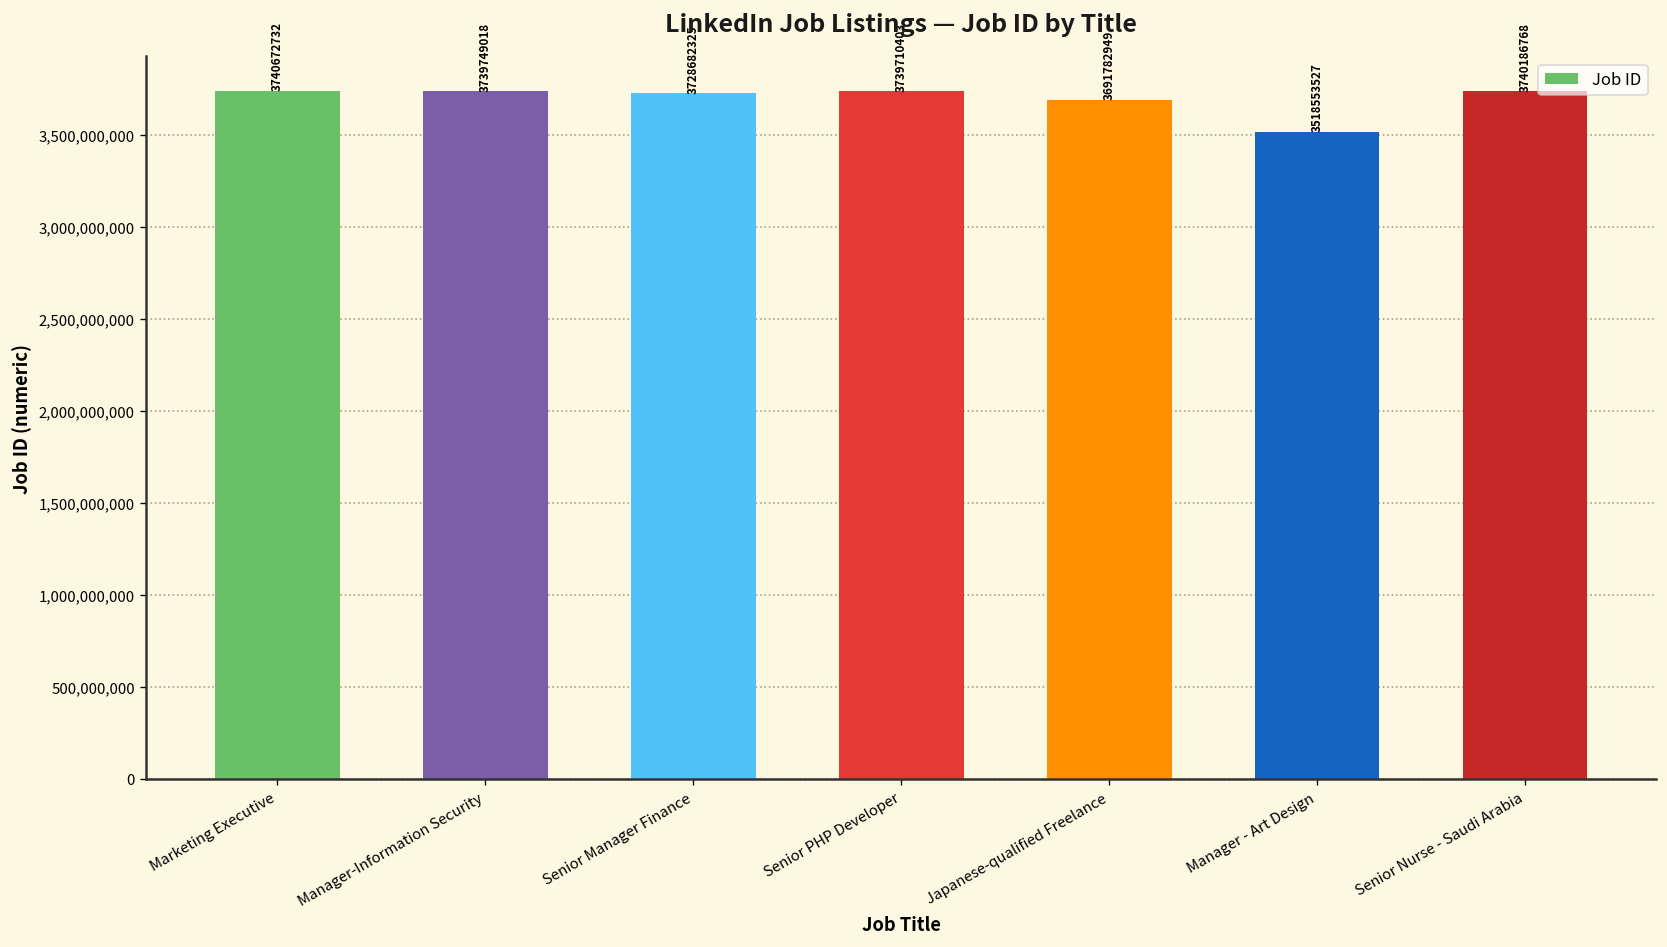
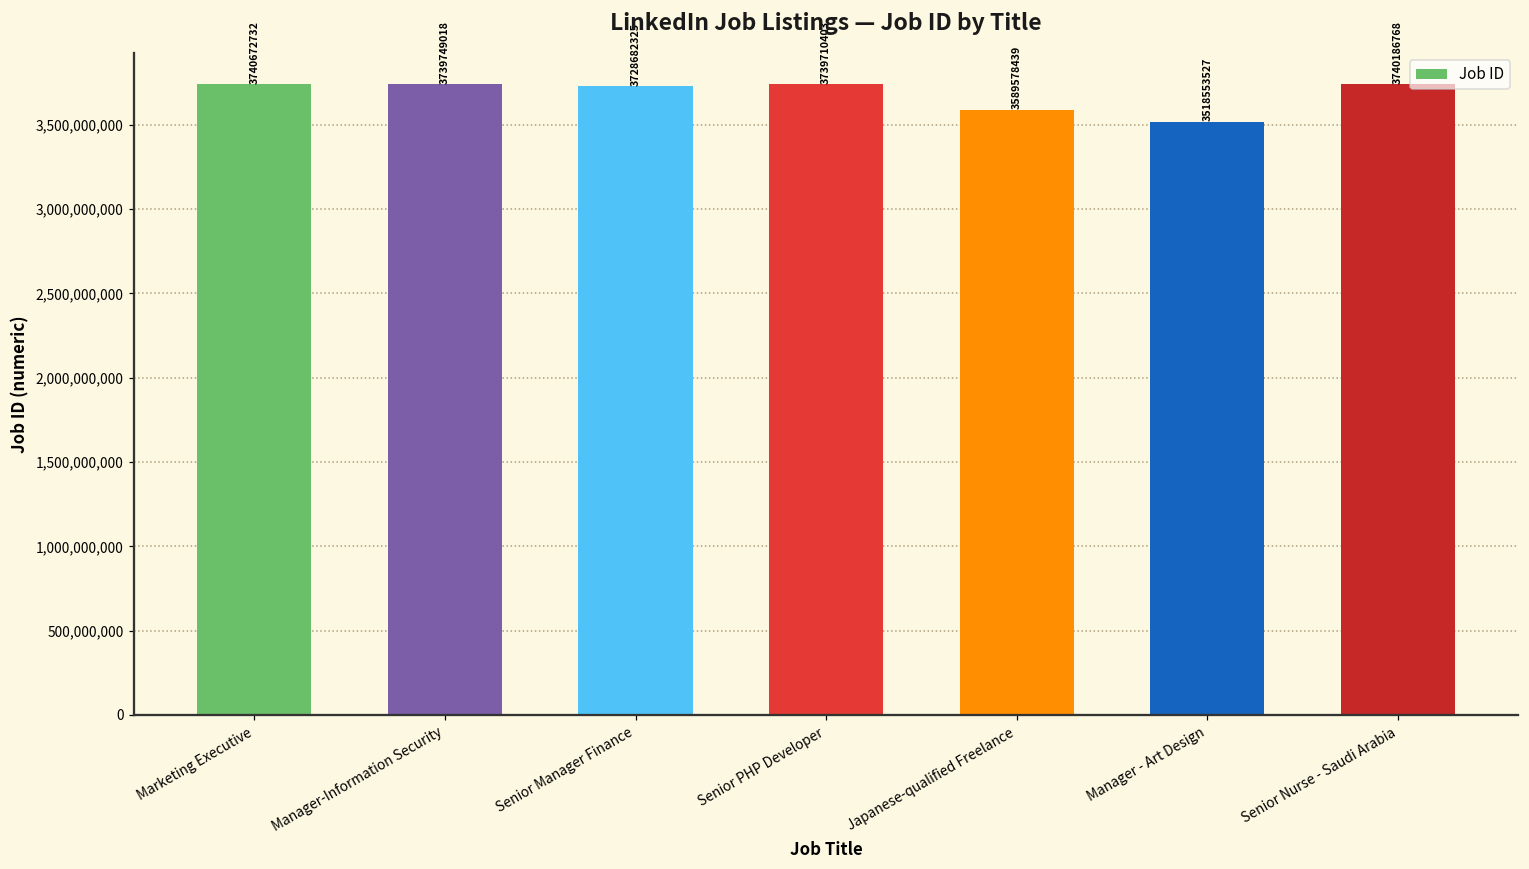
Japanese-qualified Freelance: 3691782949 -> 3589578439
